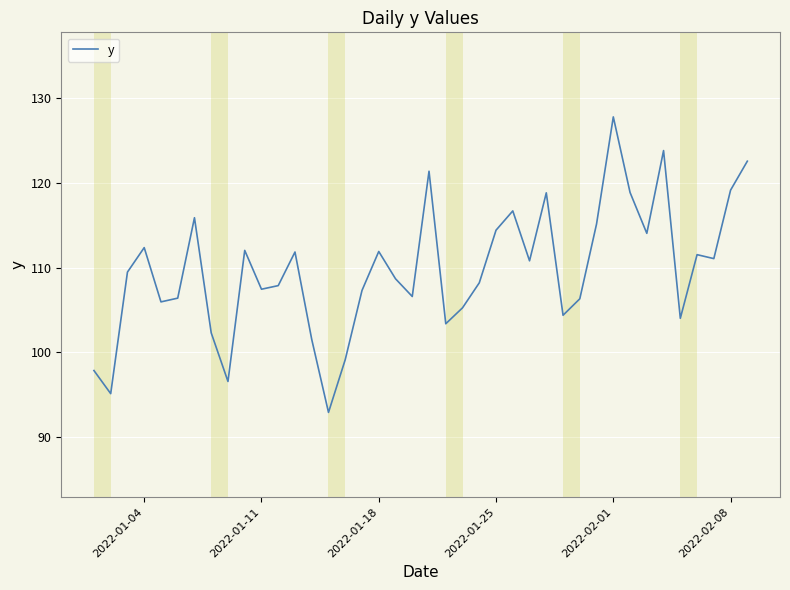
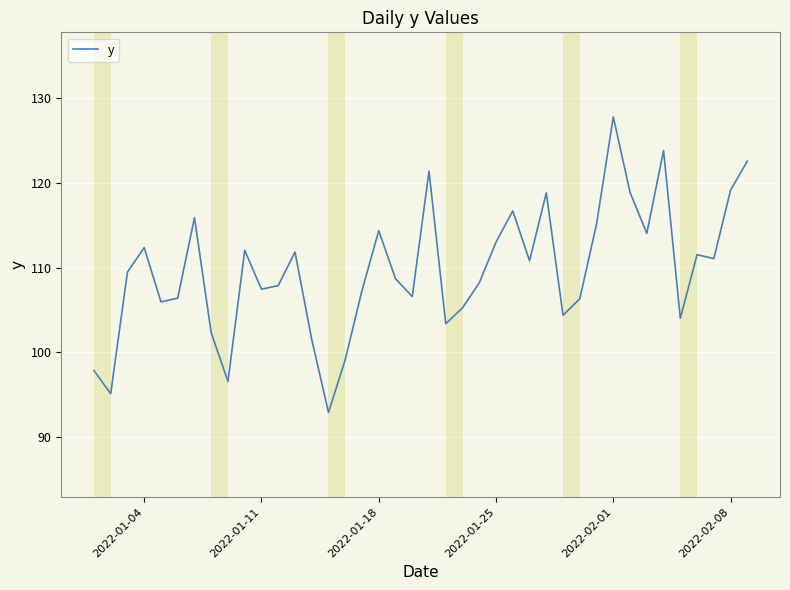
2022-01-18: 112 -> 114
2022-01-25: 114 -> 113
